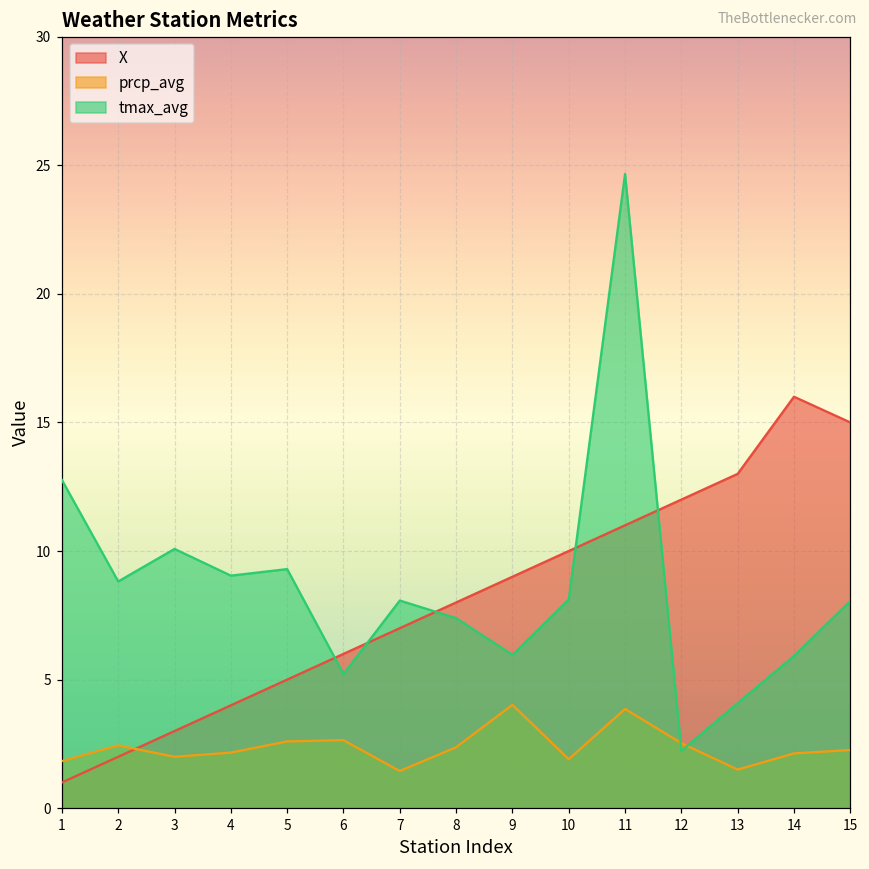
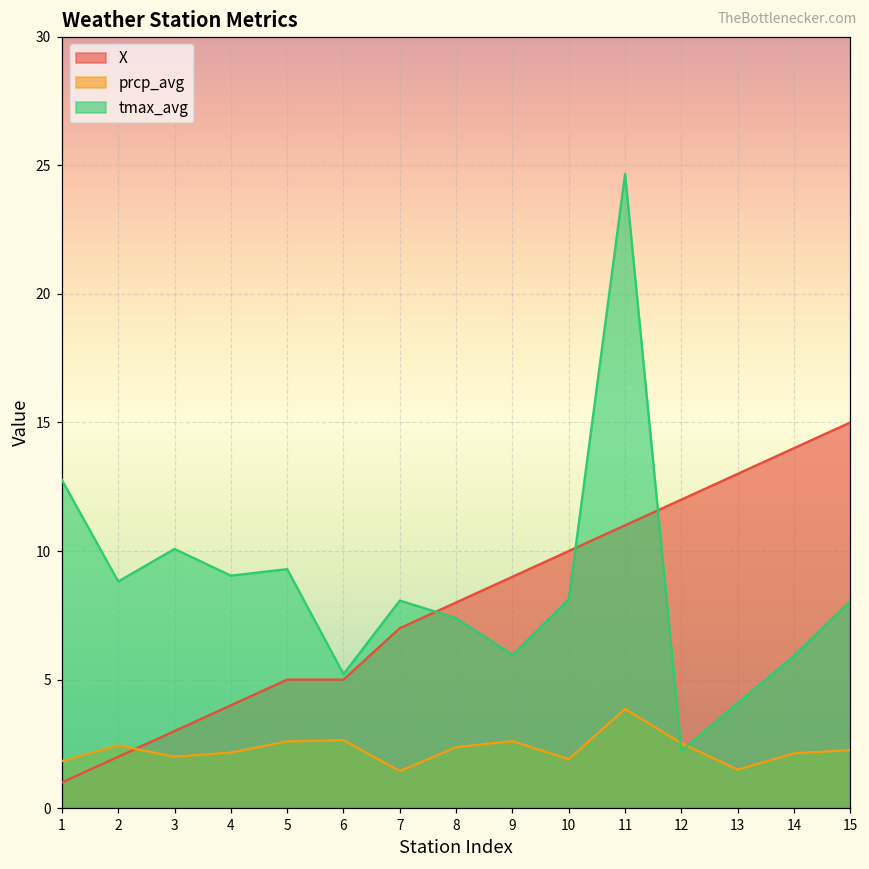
X, 6: 6 -> 5
prcp_avg, 9: 4.0 -> 2.6
X, 14: 16 -> 14
